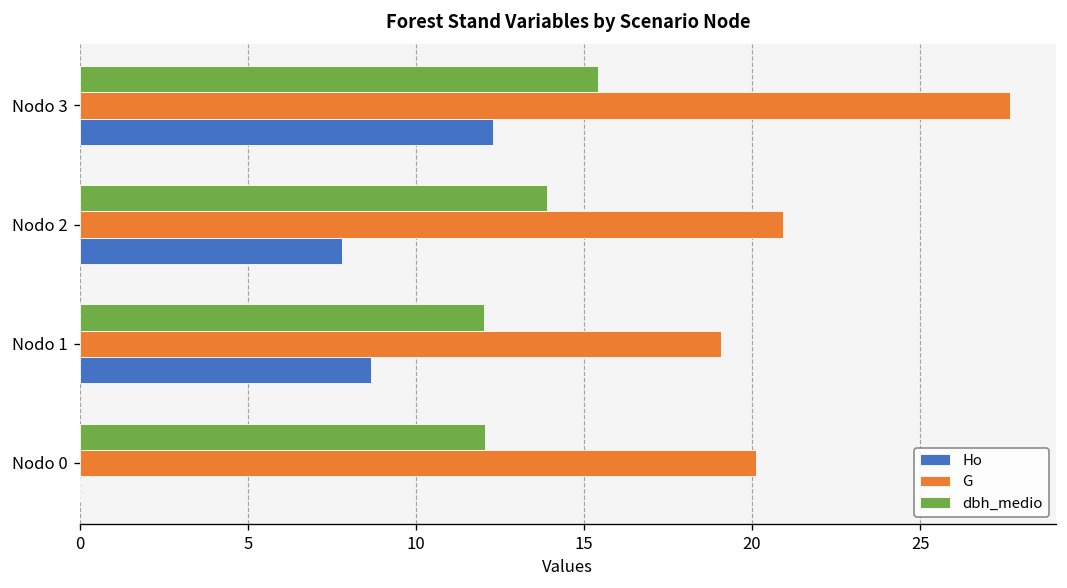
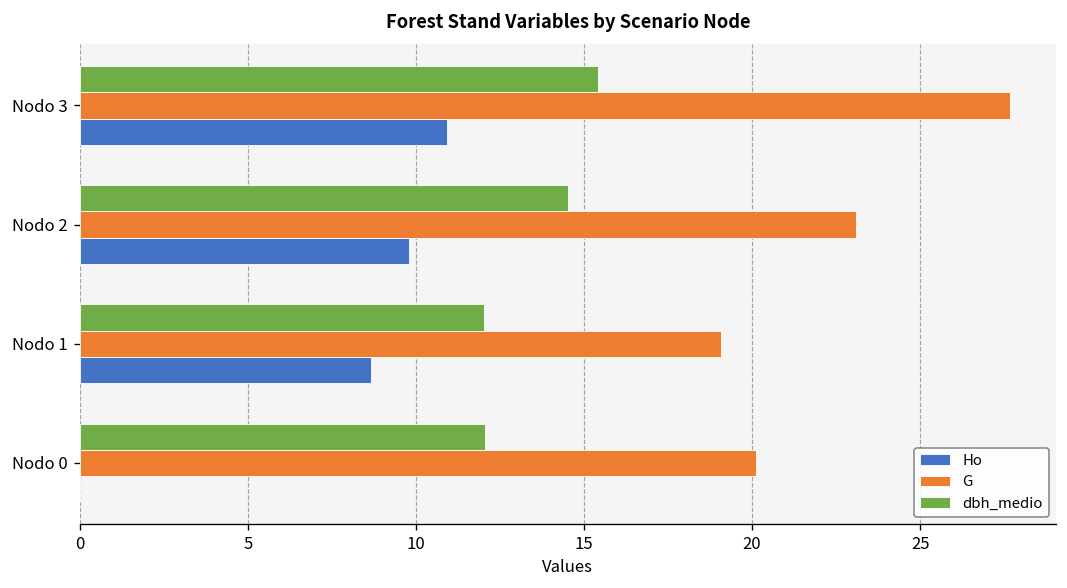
Ho, Nodo 3: 12.3 -> 10.9
dbh_medio, Nodo 2: 13.9 -> 14.5
G, Nodo 2: 20.9 -> 23.1
Ho, Nodo 2: 7.8 -> 9.8
